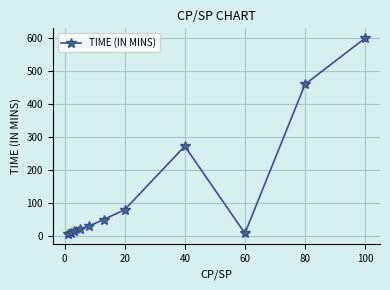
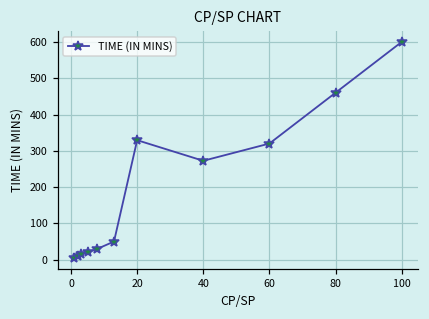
20: 80 -> 330
60: 10 -> 320
